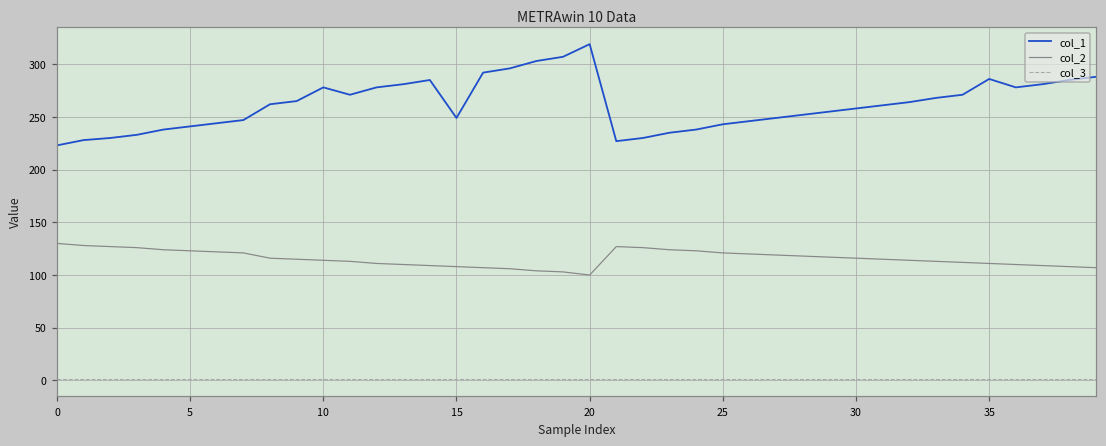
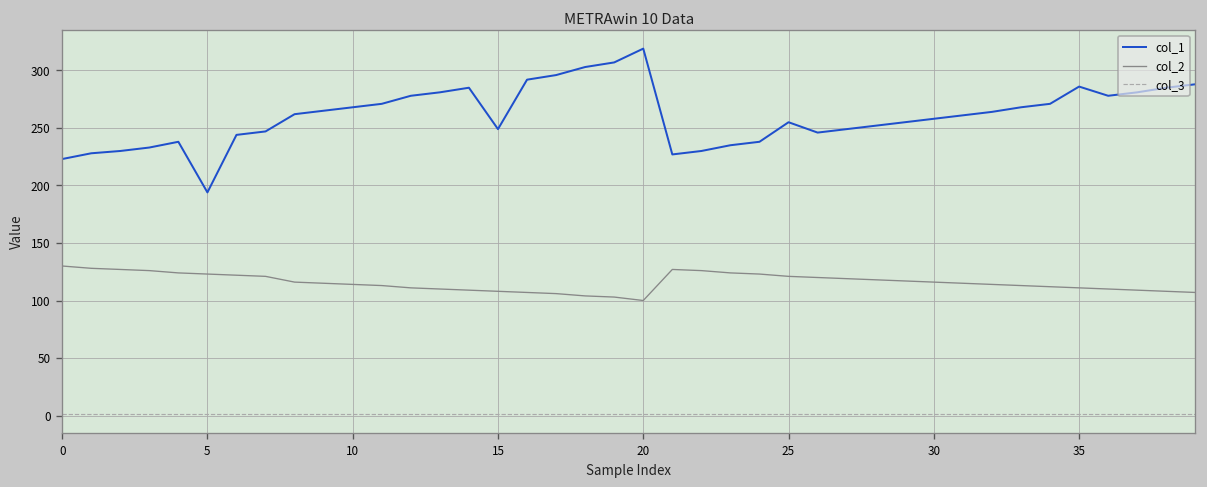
col_1, 5: 240 -> 190
col_1, 10: 280 -> 270
col_1, 25: 240 -> 260
